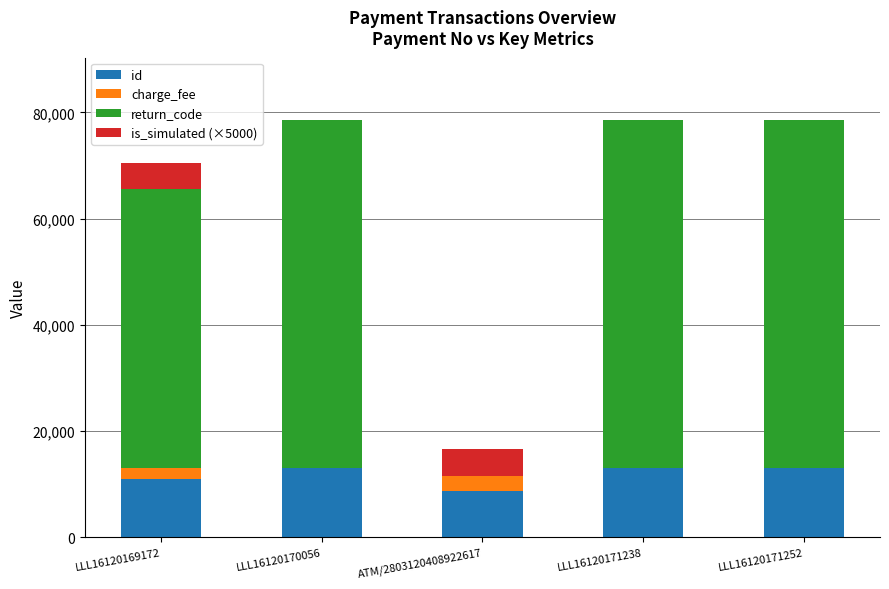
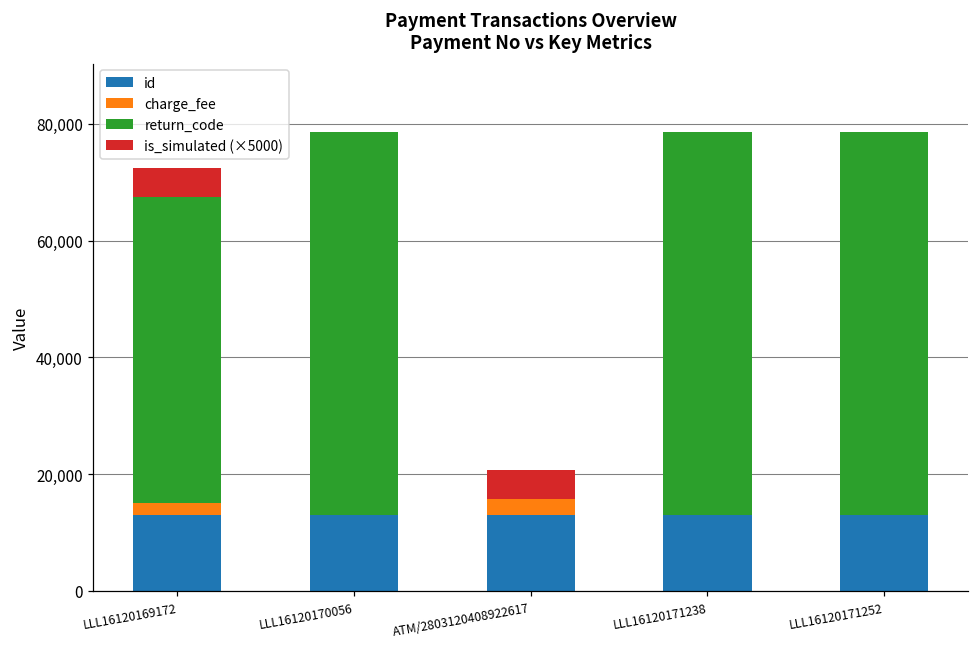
id, LLL16120169172: 11,000 -> 13,000
id, ATM/2803120408922617: 9,000 -> 13,000
